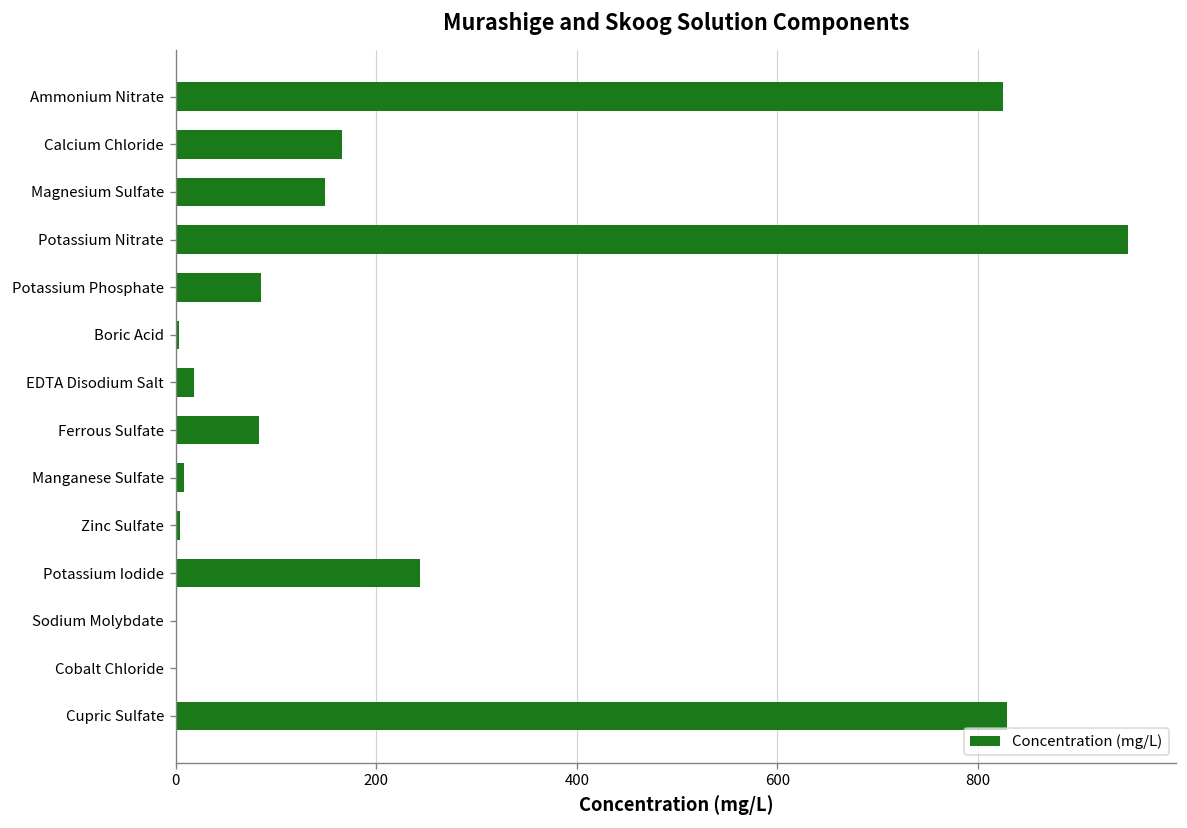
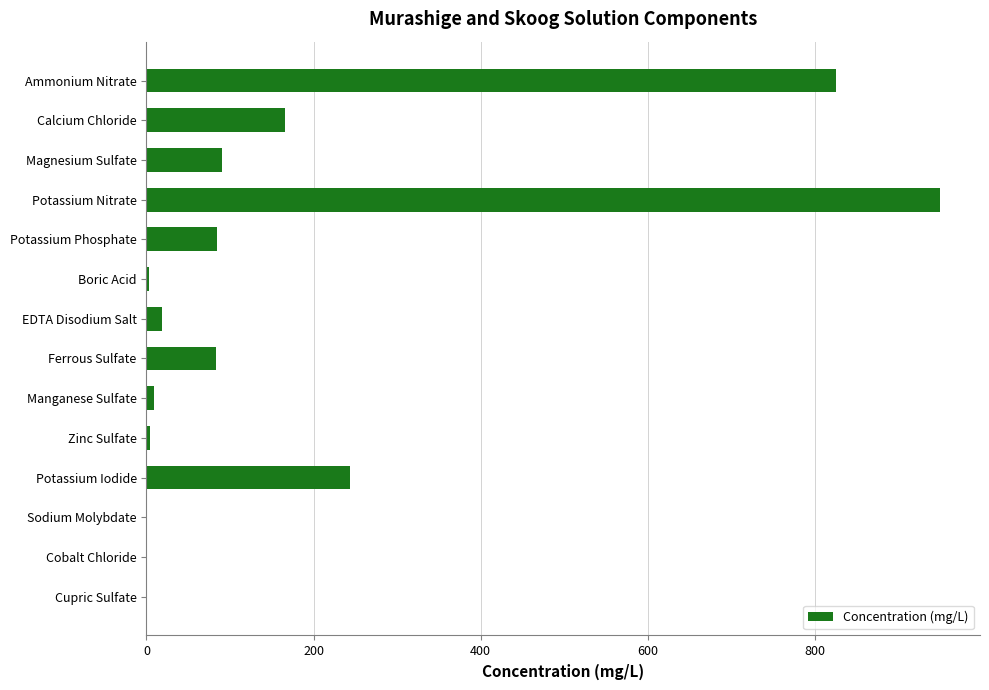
Magnesium Sulfate: 150 -> 90
Cupric Sulfate: 830 -> 0
